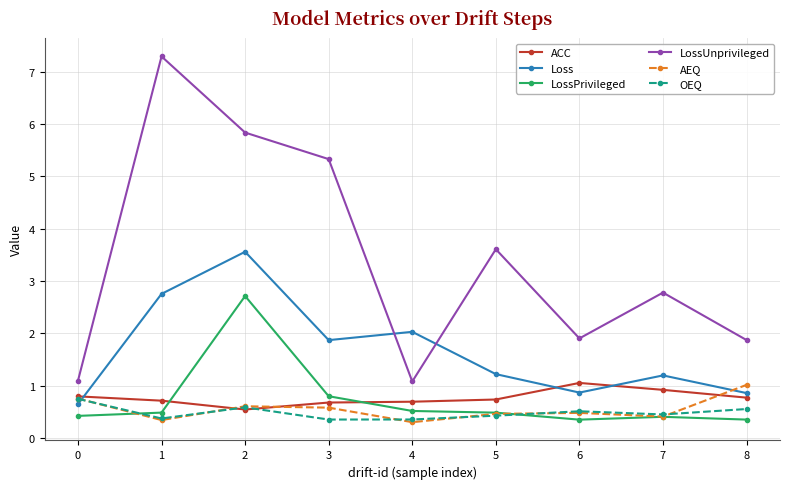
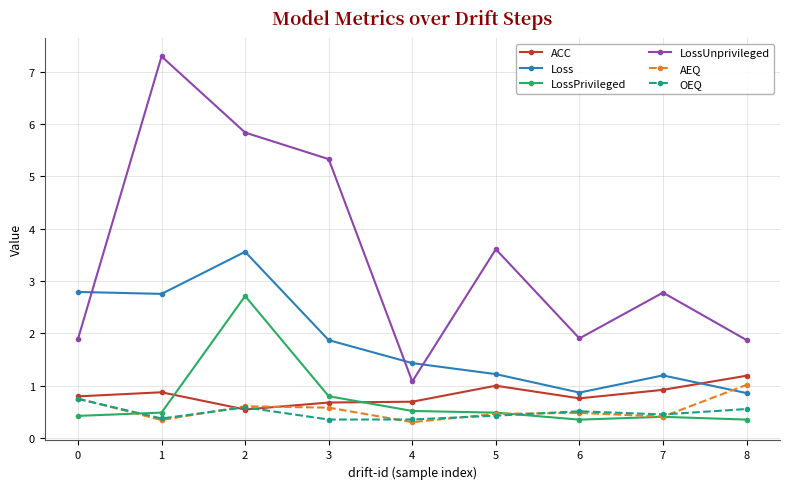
Loss, 0: 0.6 -> 2.8
LossUnprivileged, 0: 1.1 -> 1.9
ACC, 1: 0.7 -> 0.9
Loss, 4: 2.0 -> 1.4
ACC, 5: 0.7 -> 1.0
ACC, 6: 1.1 -> 0.8
ACC, 8: 0.8 -> 1.2
